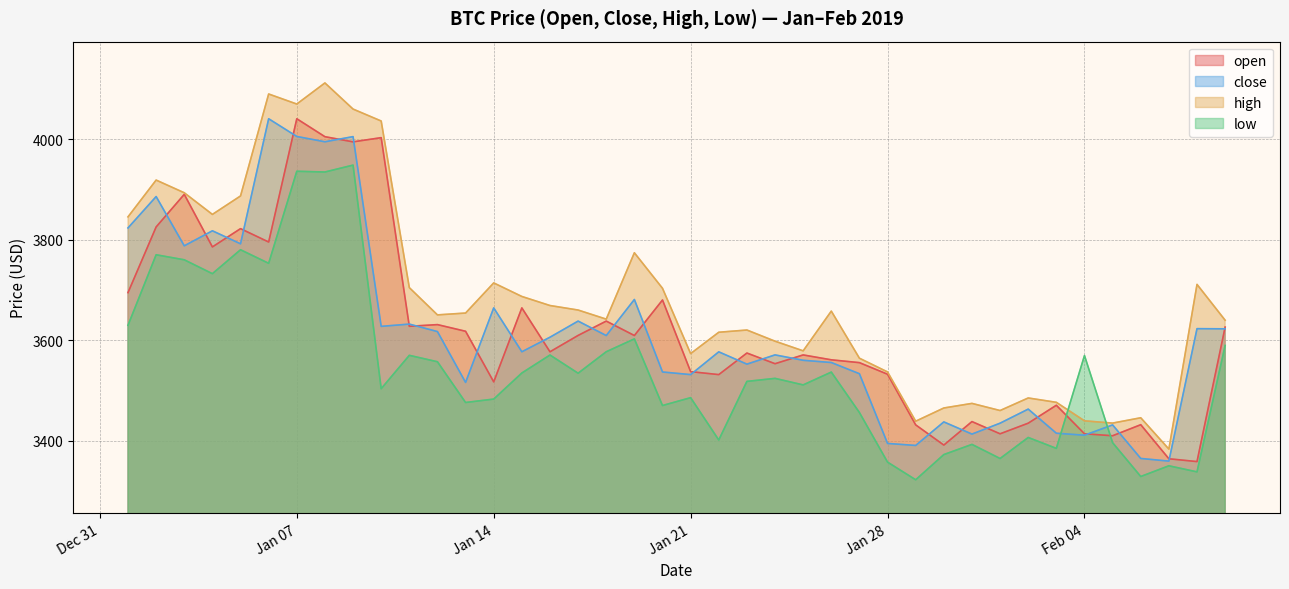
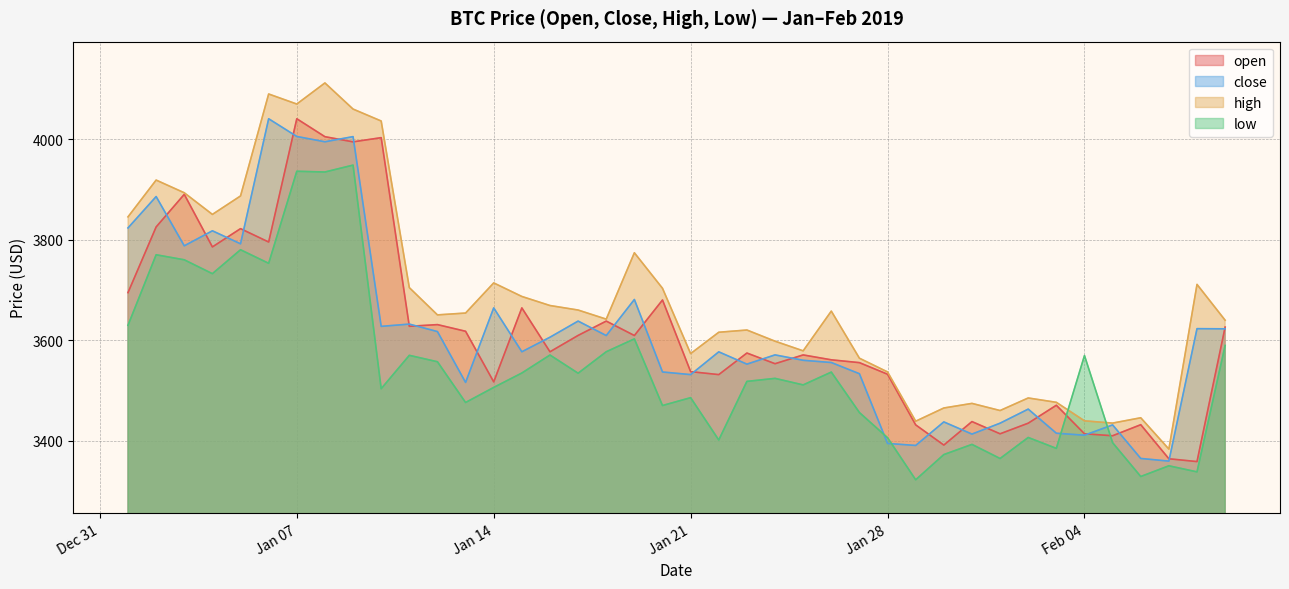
low, Jan 14: 3480 -> 3510
low, Jan 28: 3360 -> 3410
